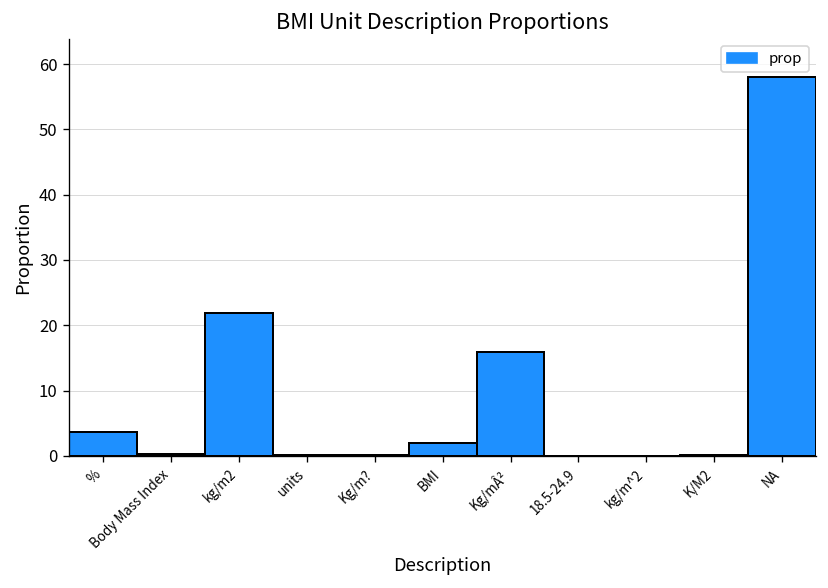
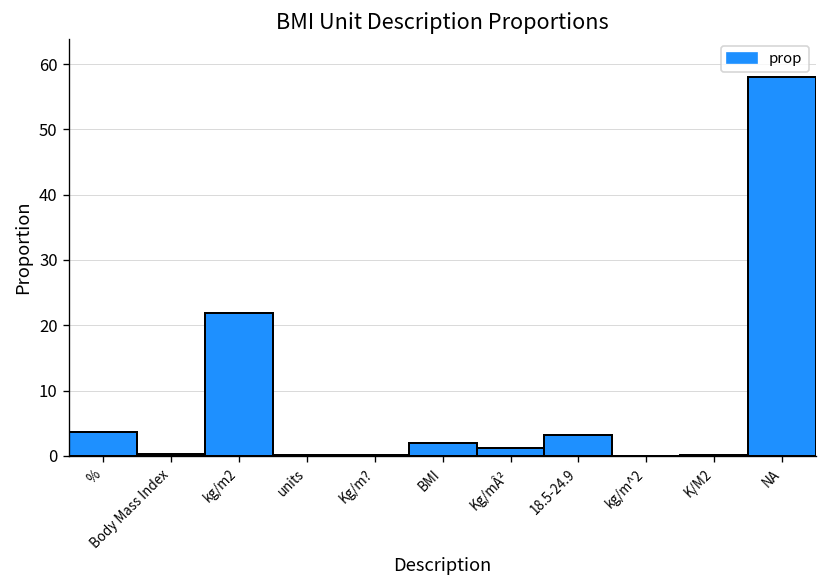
Kg/mÂ²: 16 -> 1
18.5-24.9: 0 -> 3
